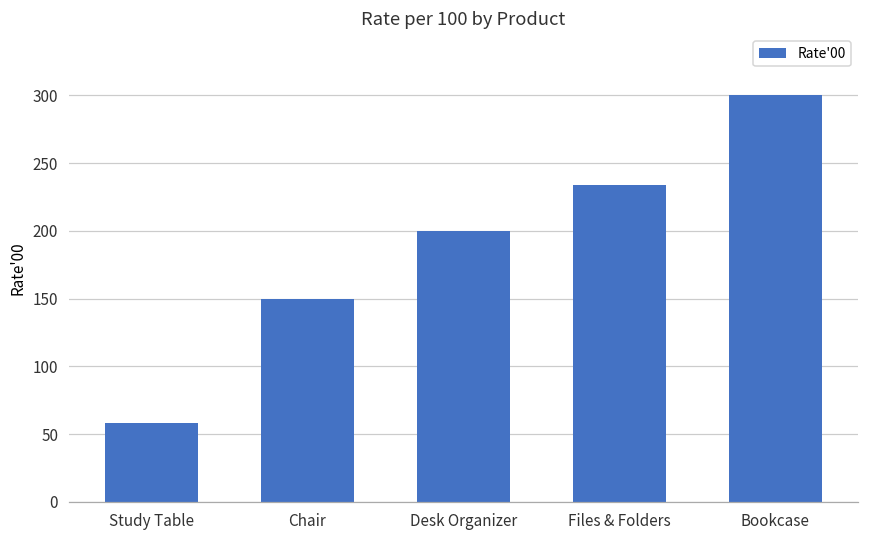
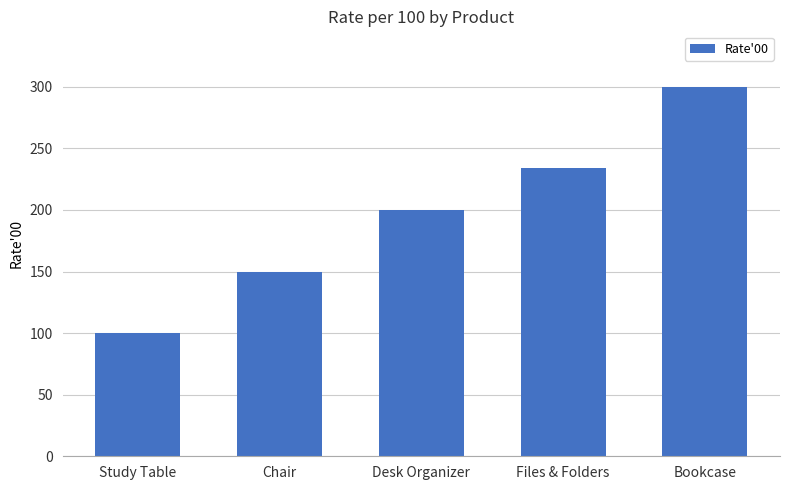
Study Table: 58 -> 100
